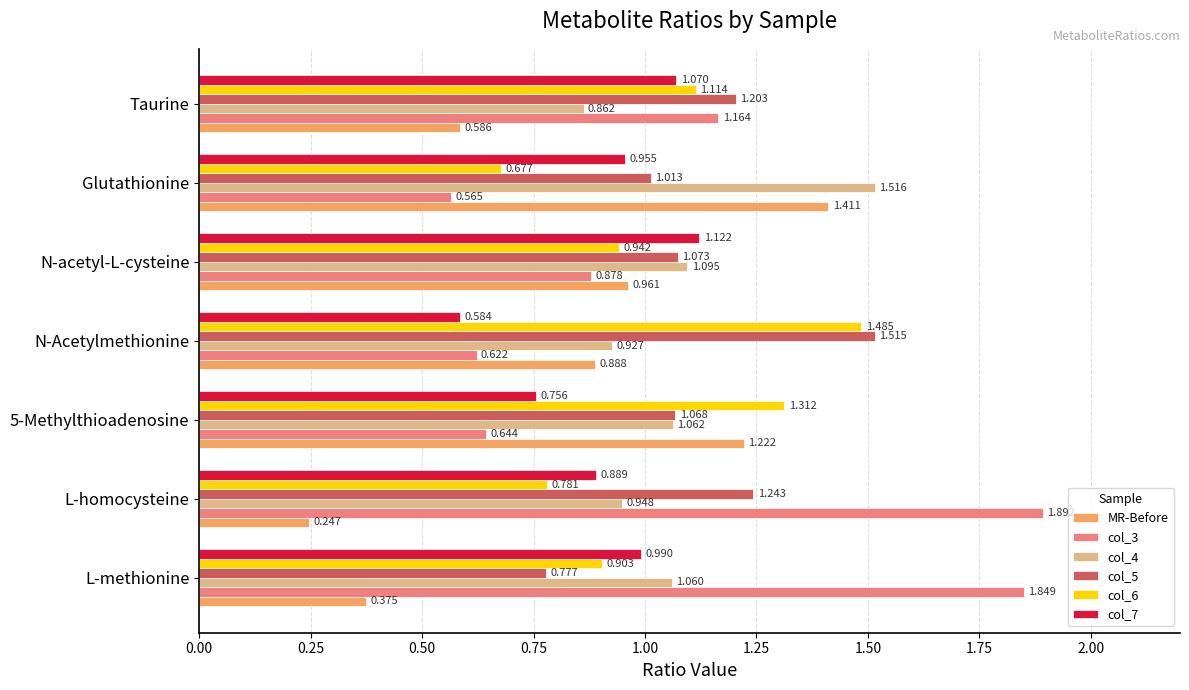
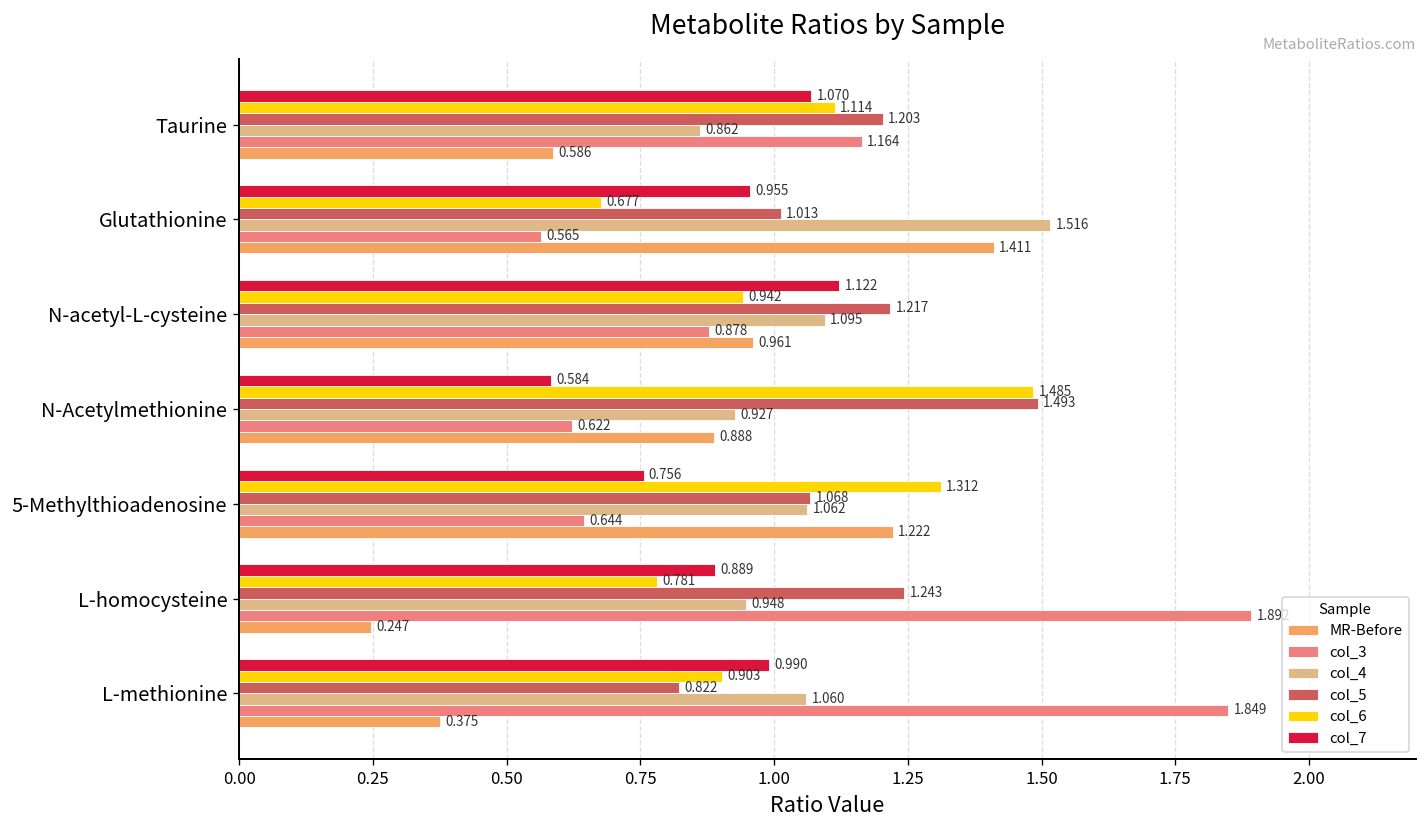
col_5, N-acetyl-L-cysteine: 1.073 -> 1.217
col_5, N-Acetylmethionine: 1.515 -> 1.493
col_5, L-methionine: 0.777 -> 0.822
